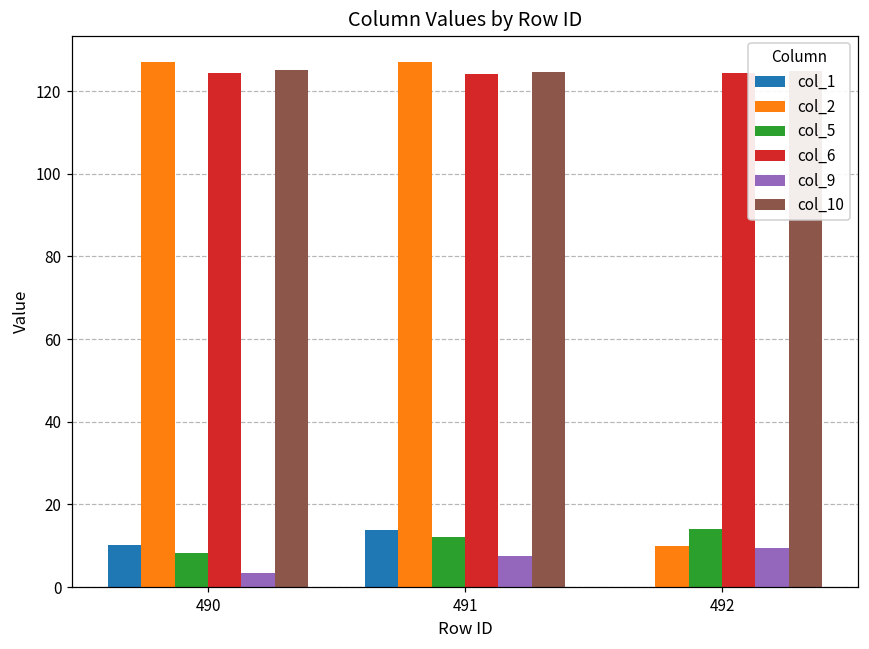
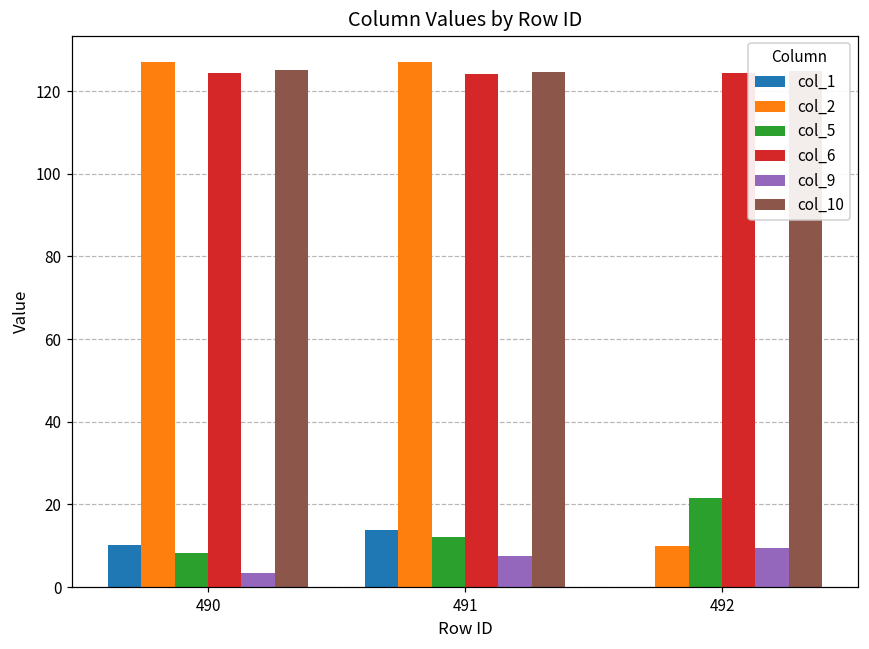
col_5, 492: 14 -> 22
